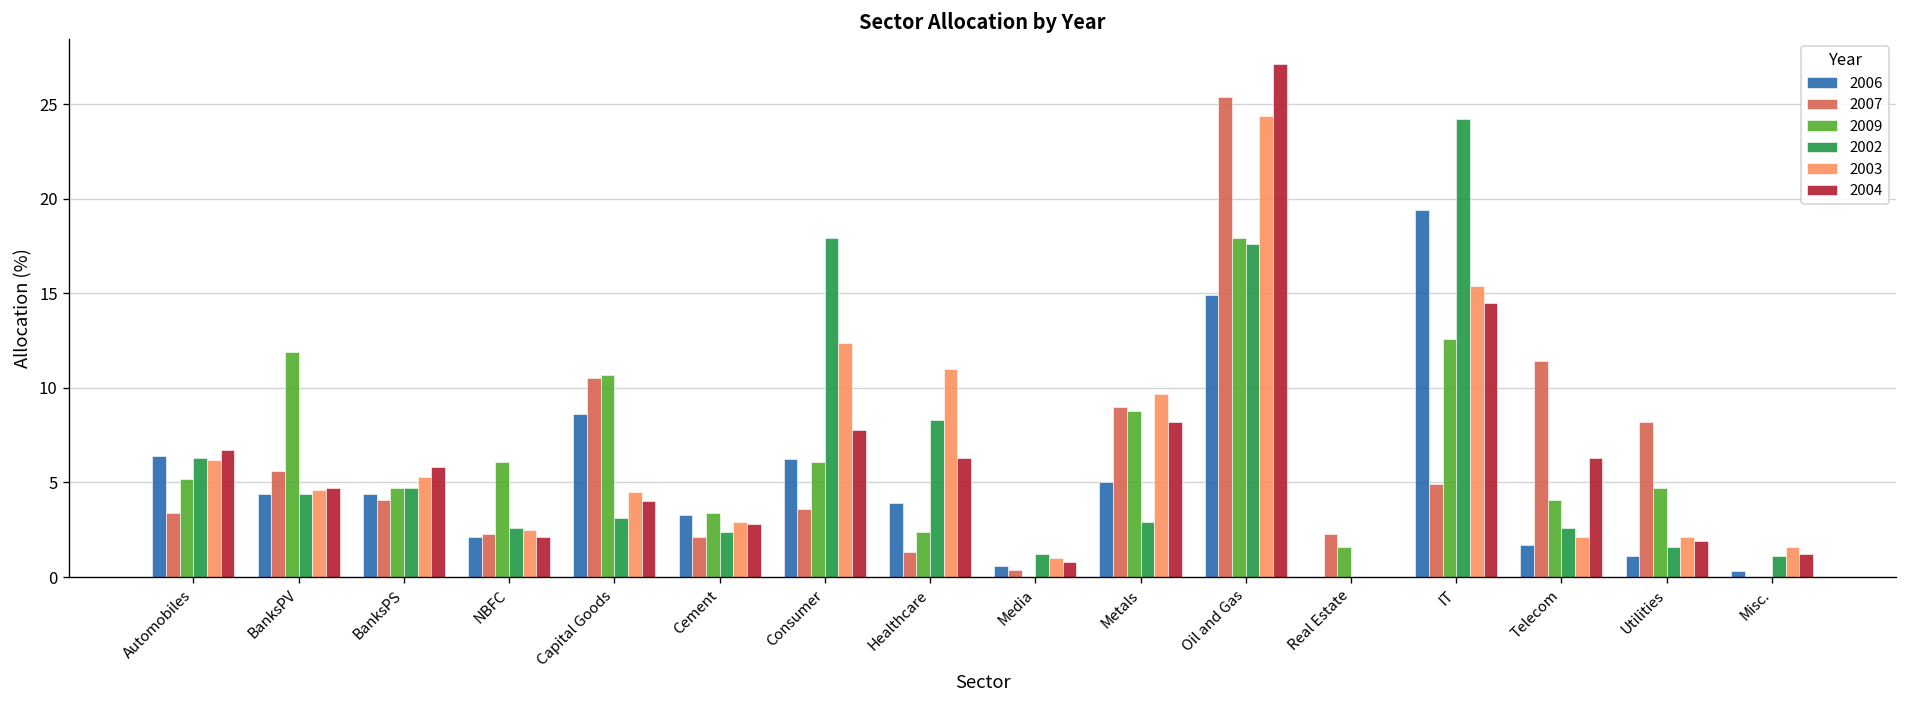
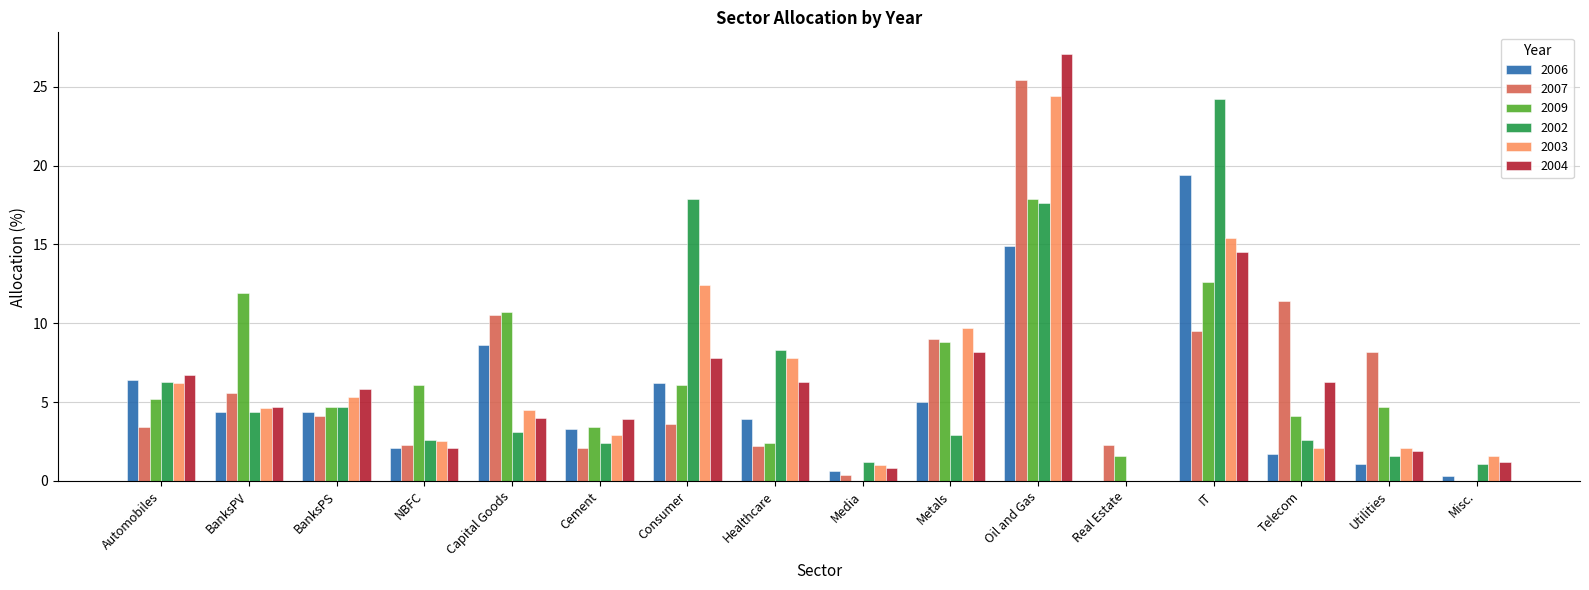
2004, Cement: 2.8 -> 3.9
2007, Healthcare: 1.3 -> 2.2
2003, Healthcare: 11.0 -> 7.8
2007, IT: 4.9 -> 9.5
